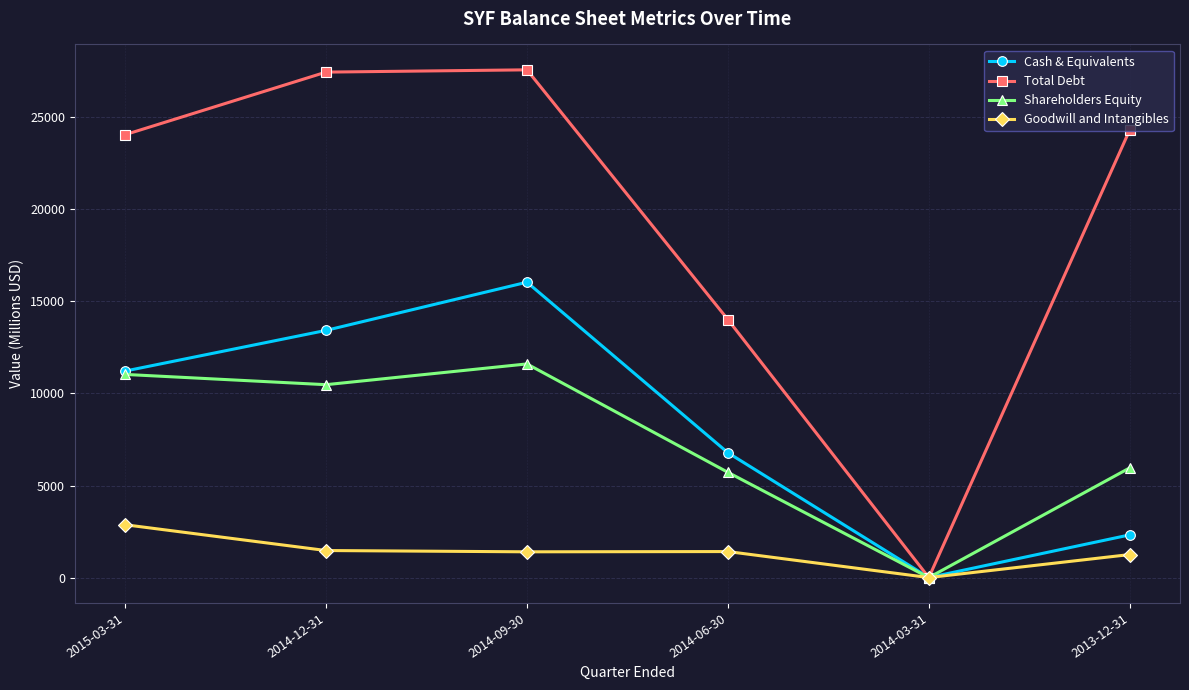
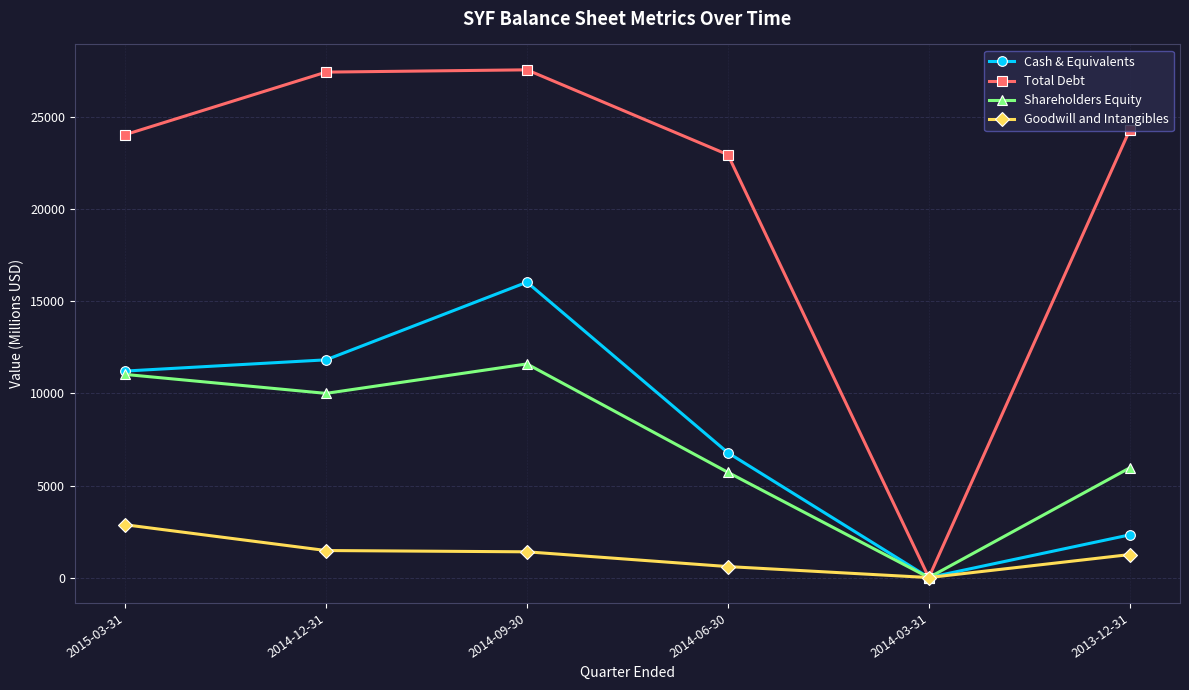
Cash & Equivalents, 2014-12-31: 13400 -> 11800
Shareholders Equity, 2014-12-31: 10500 -> 10000
Total Debt, 2014-06-30: 14000 -> 23000
Goodwill and Intangibles, 2014-06-30: 1400 -> 600
